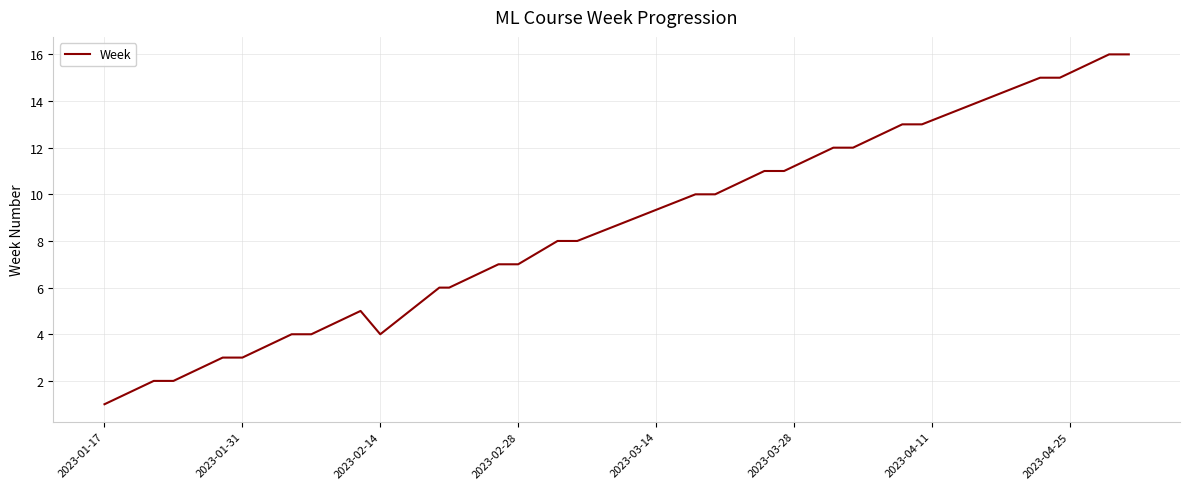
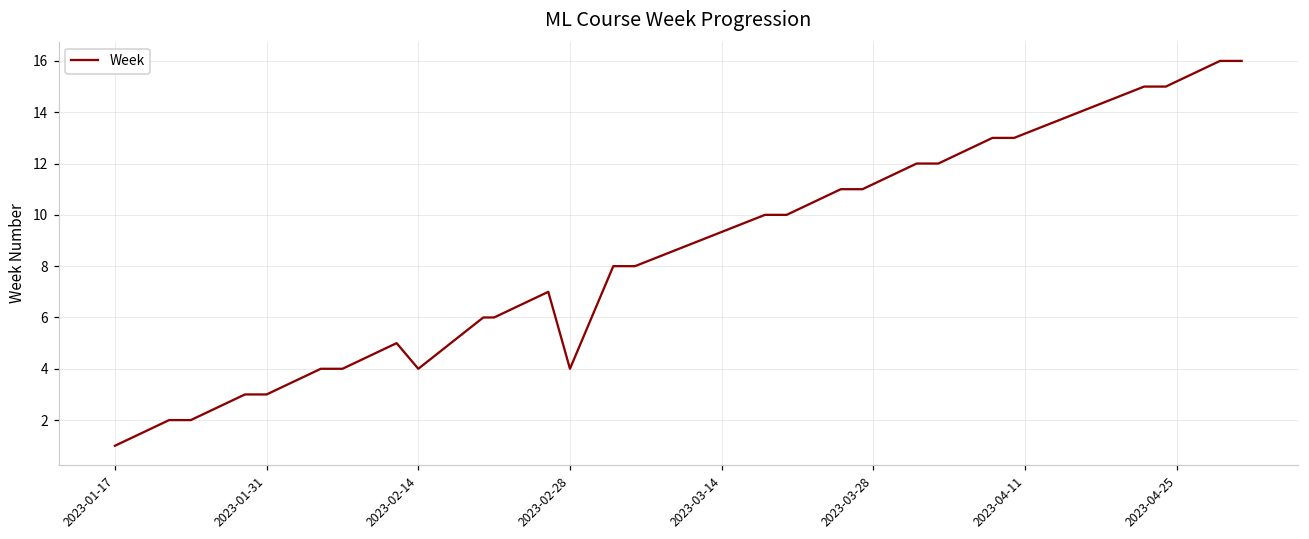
2023-02-28: 7 -> 4
